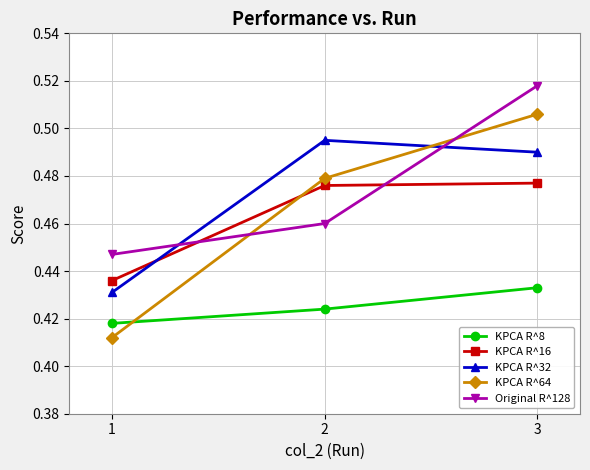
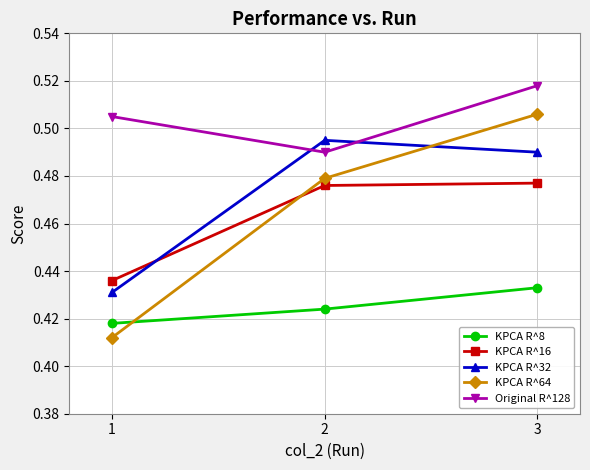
Original R^128, 1: 0.447 -> 0.505
Original R^128, 2: 0.46 -> 0.49
